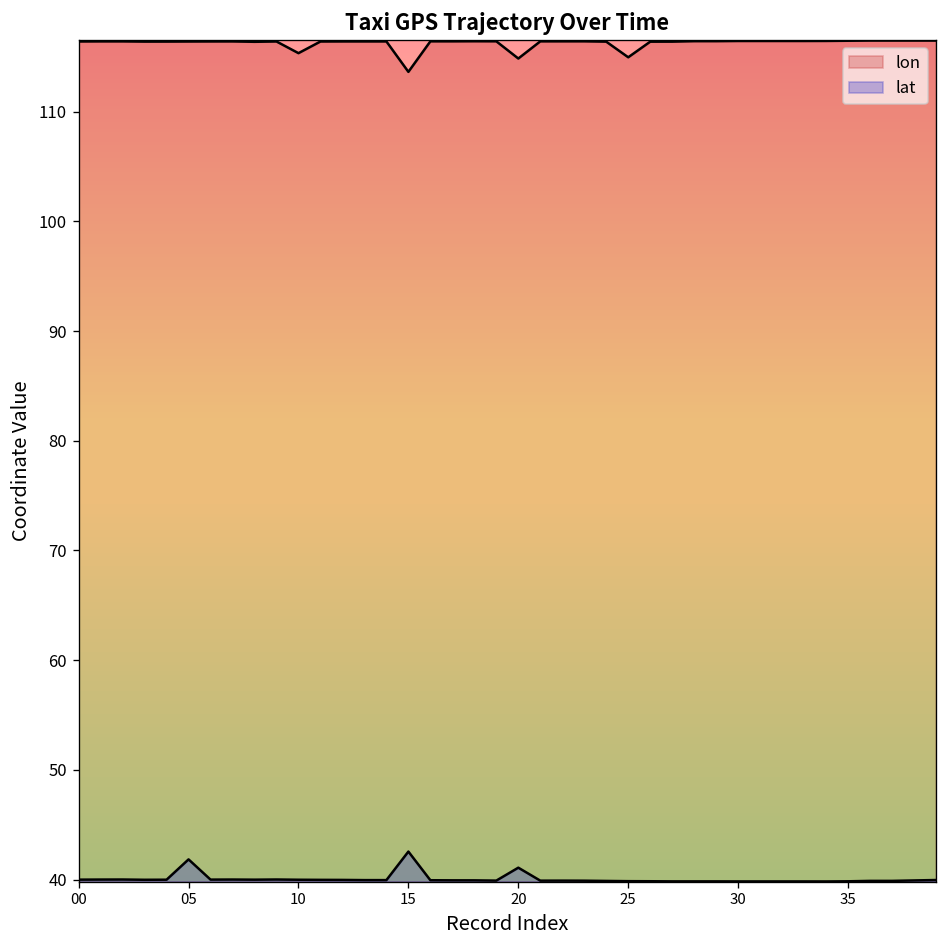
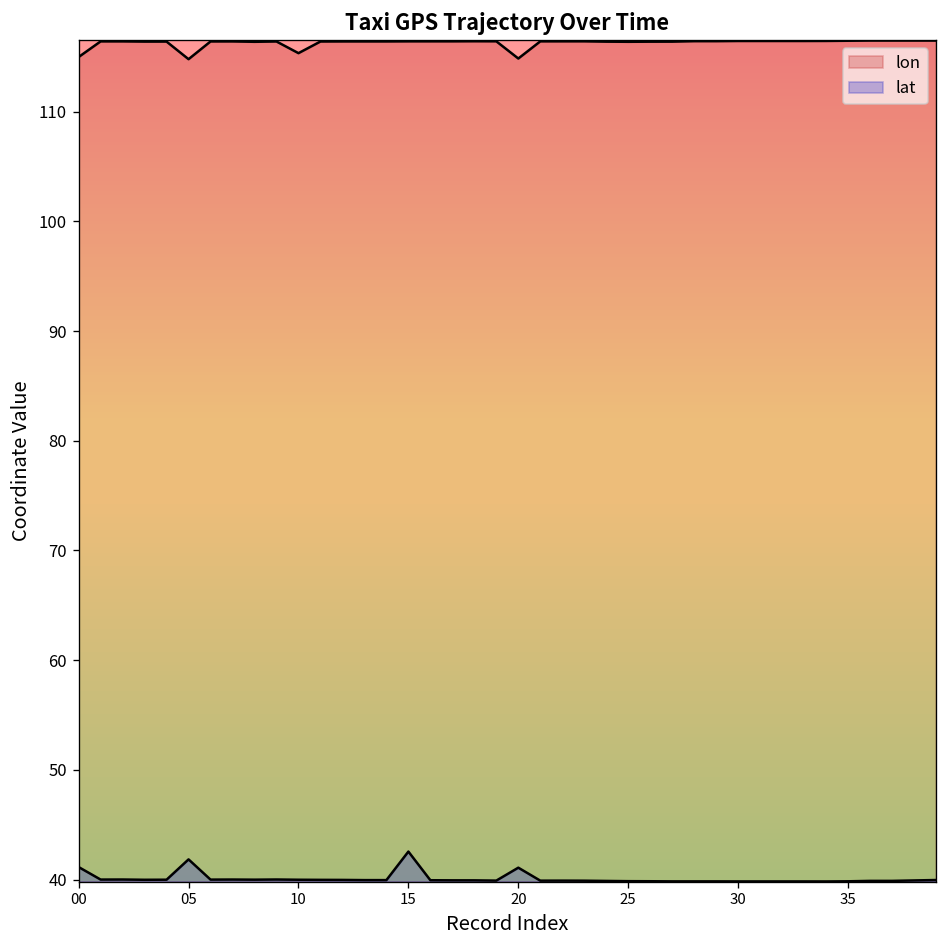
lon, 00: 116 -> 115
lat, 00: 40 -> 41
lon, 05: 116 -> 115
lon, 15: 114 -> 116
lon, 25: 115 -> 116
